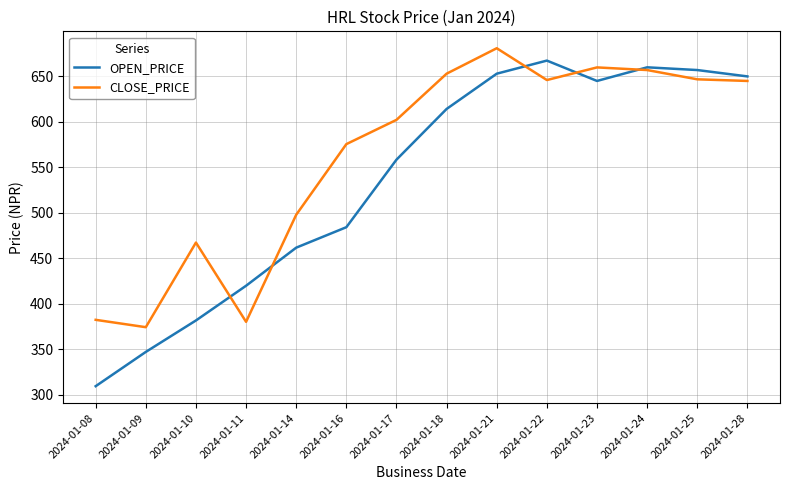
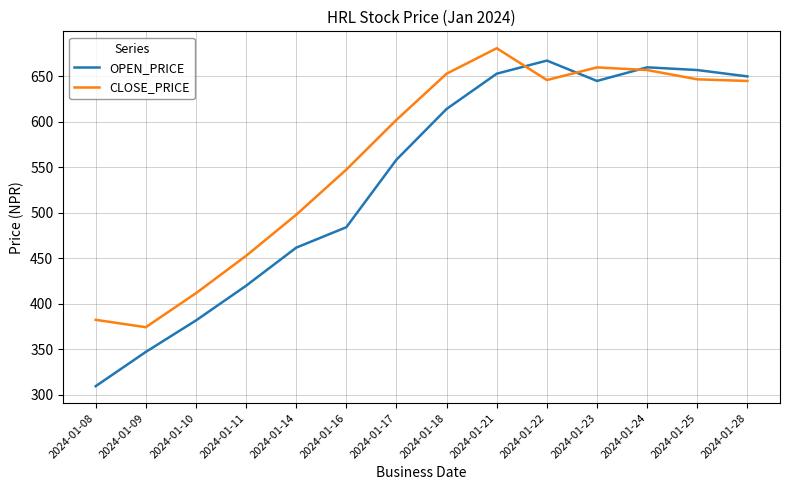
CLOSE_PRICE, 2024-01-10: 470 -> 410
CLOSE_PRICE, 2024-01-11: 380 -> 450
CLOSE_PRICE, 2024-01-16: 580 -> 550
